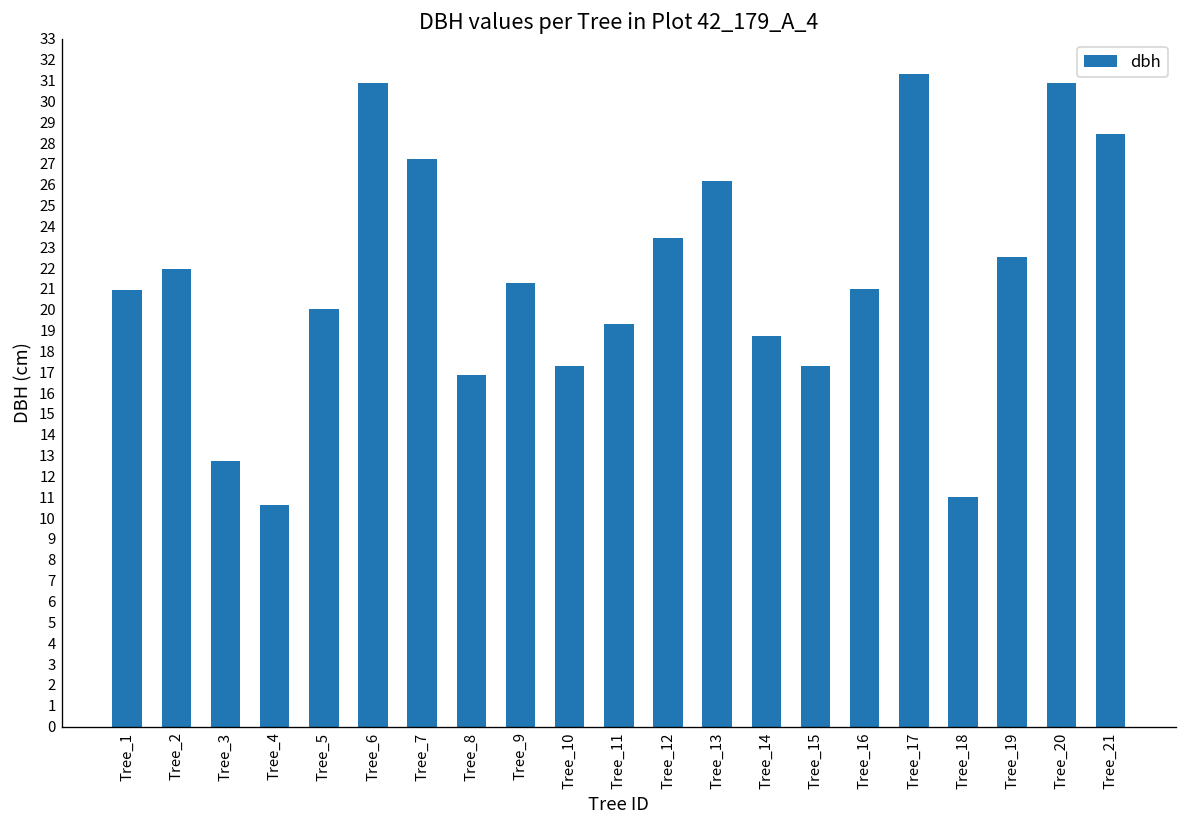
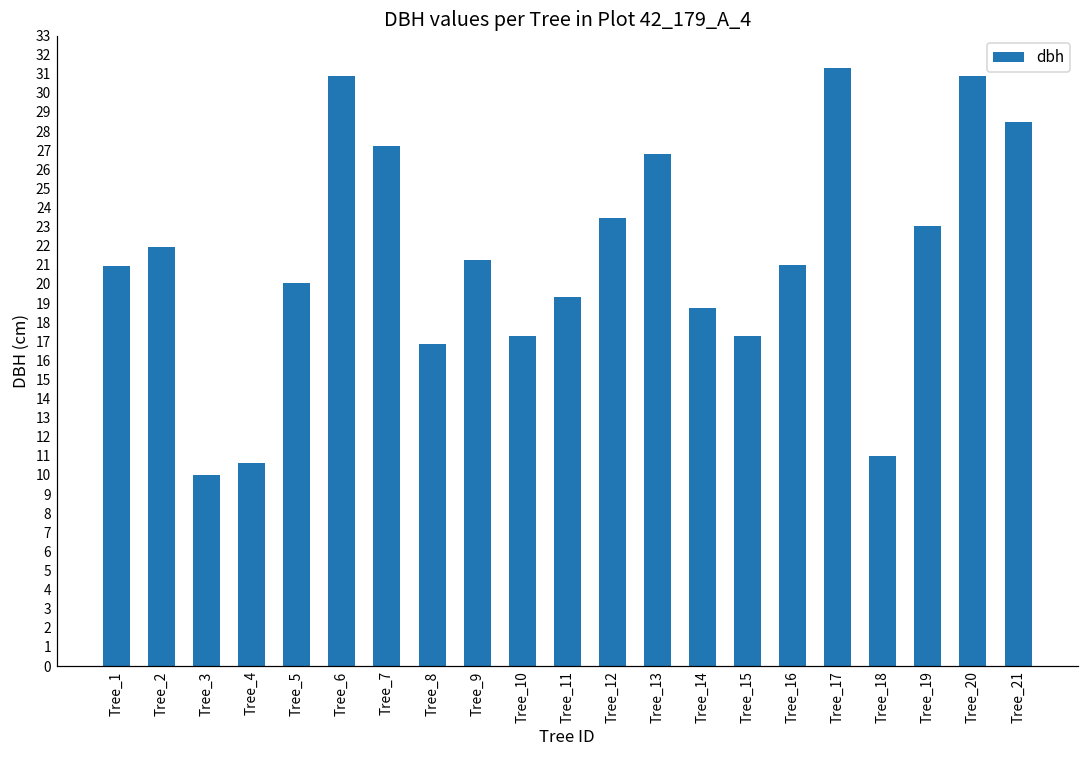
Tree_3: 12.8 -> 10.0
Tree_13: 26.2 -> 26.8
Tree_19: 22.5 -> 23.0
